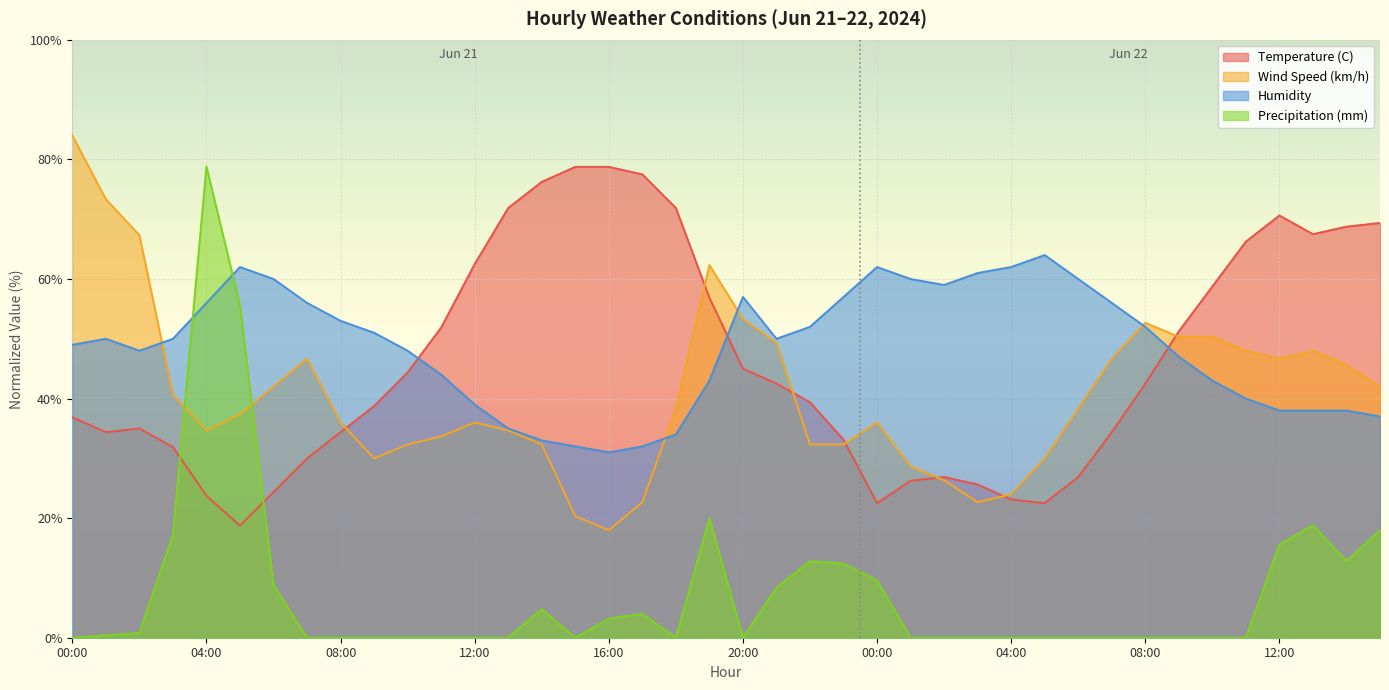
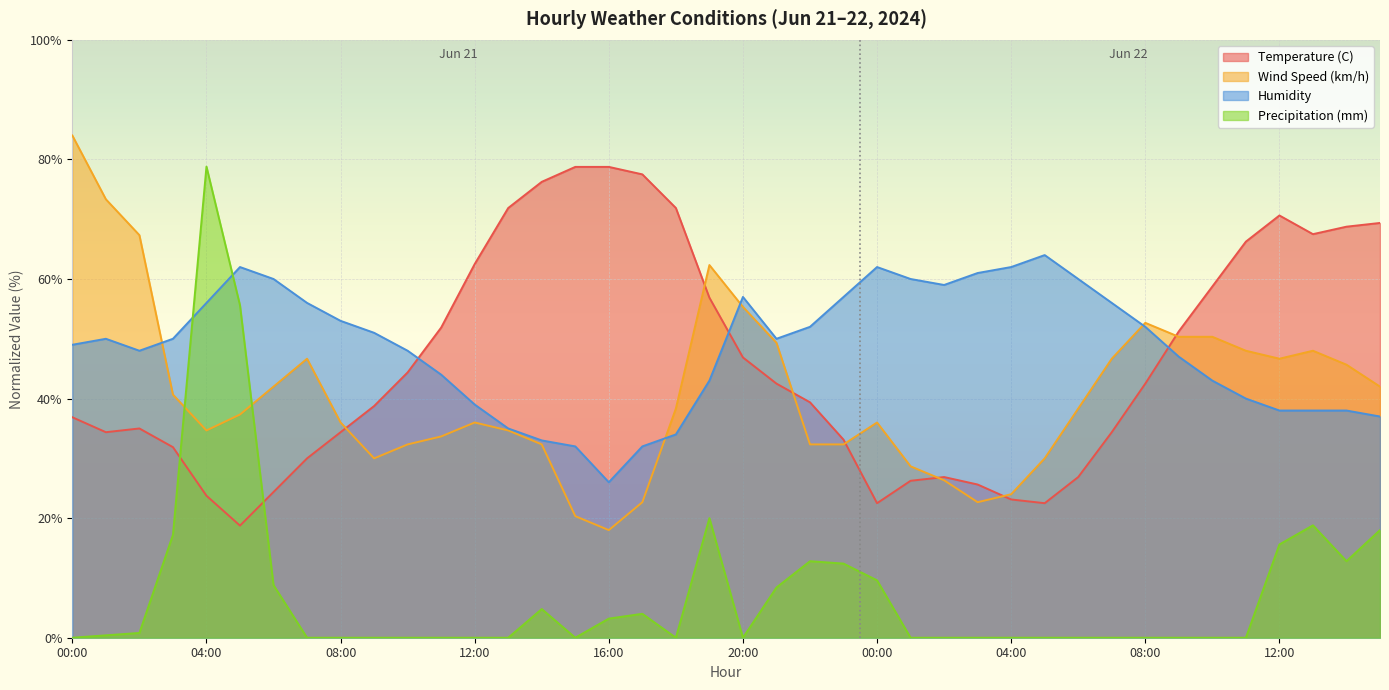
Humidity, 16:00: 31% -> 26%
Temperature (C), 20:00: 45% -> 47%
Wind Speed (km/h), 20:00: 53% -> 55%
